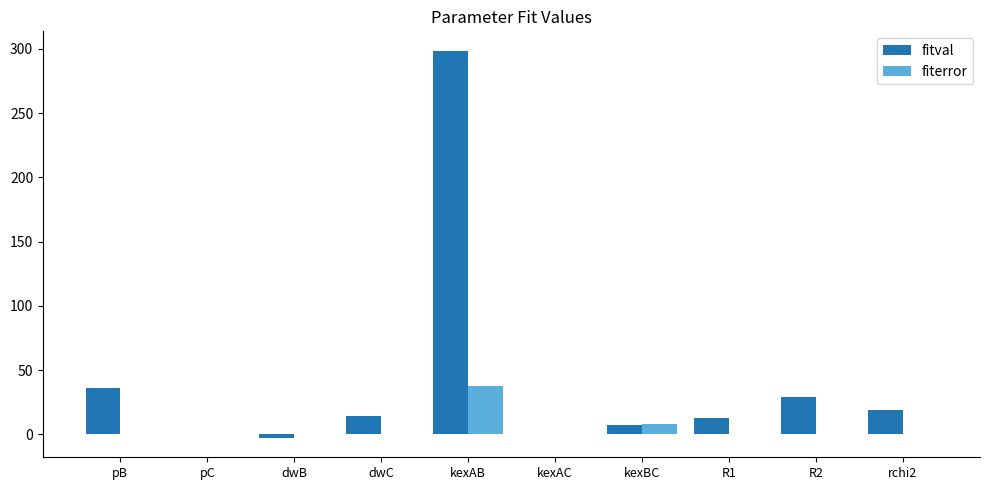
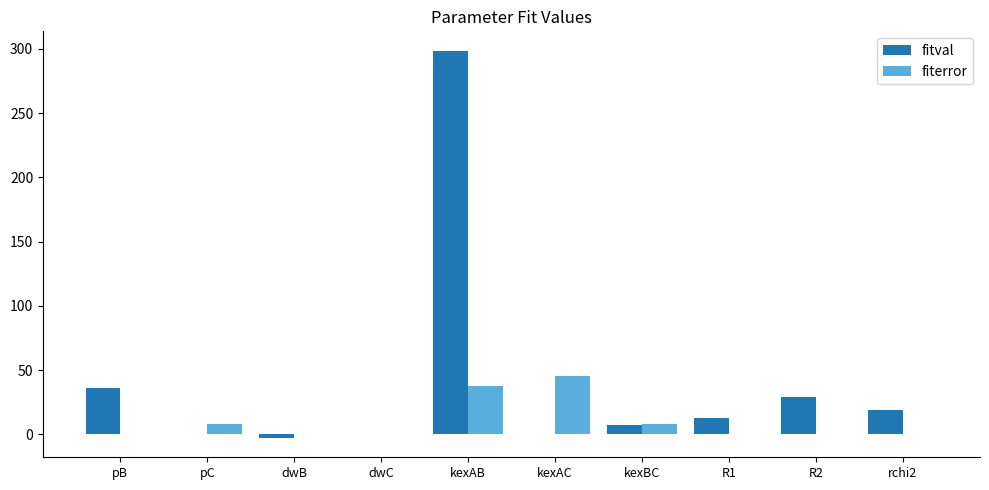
fiterror, pC: 0 -> 8
fitval, dwC: 15 -> 0
fiterror, kexAC: 0 -> 45
